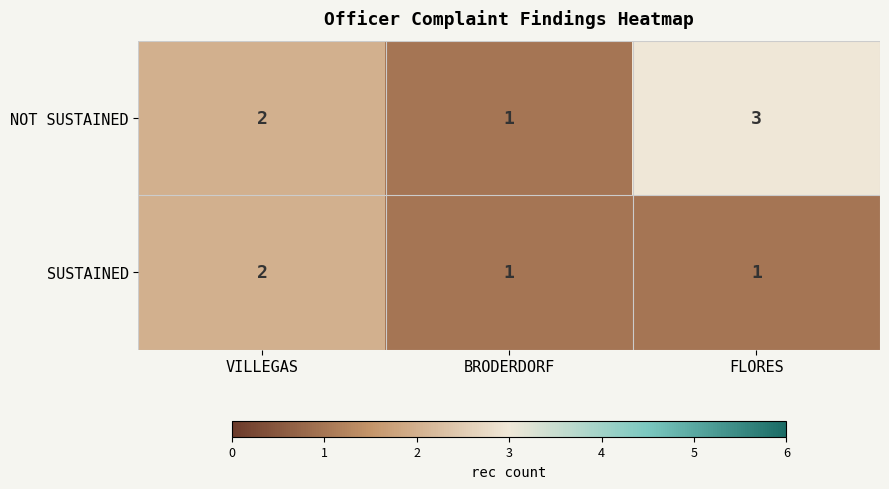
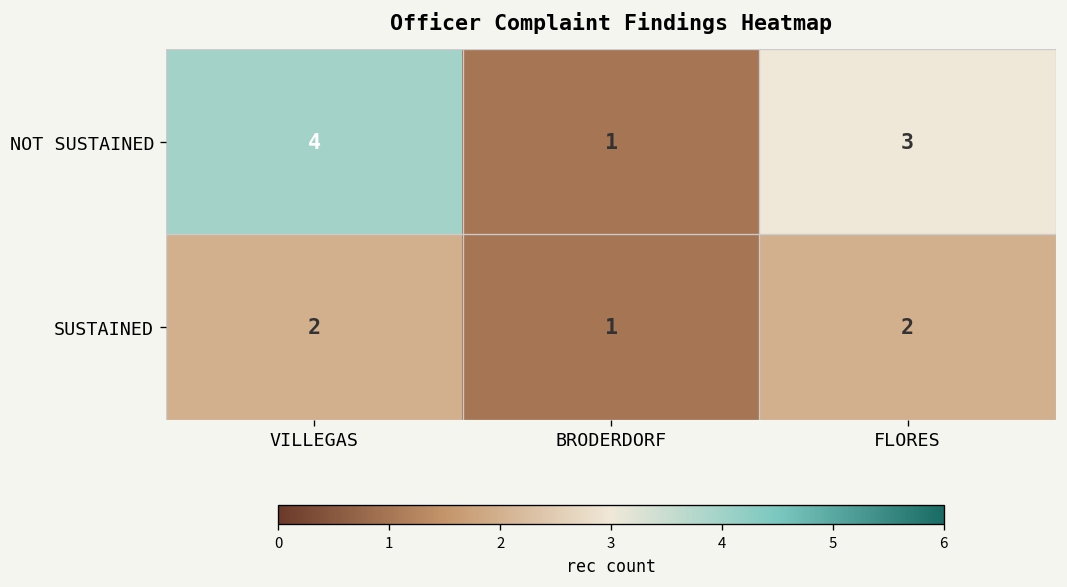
NOT SUSTAINED, VILLEGAS: 2 -> 4
SUSTAINED, FLORES: 1 -> 2
